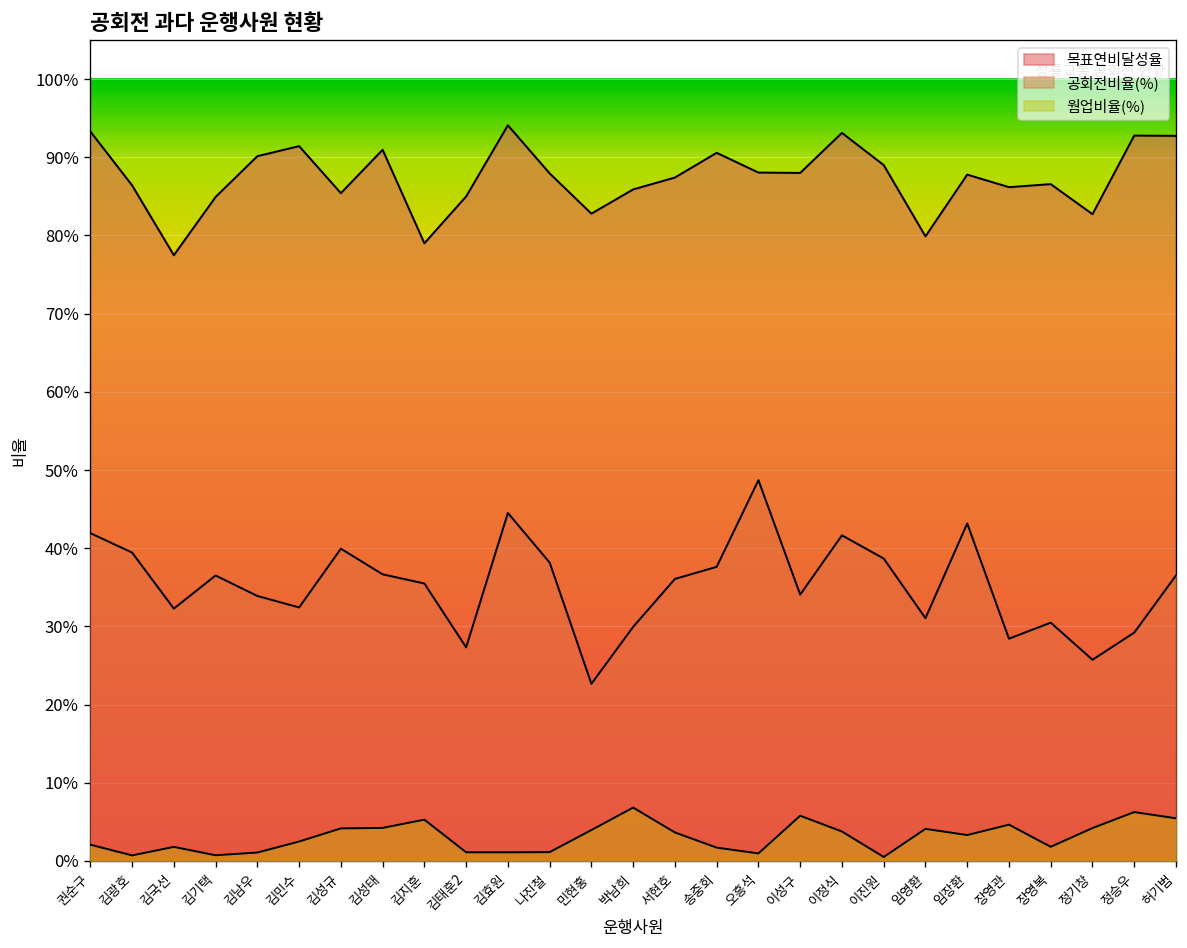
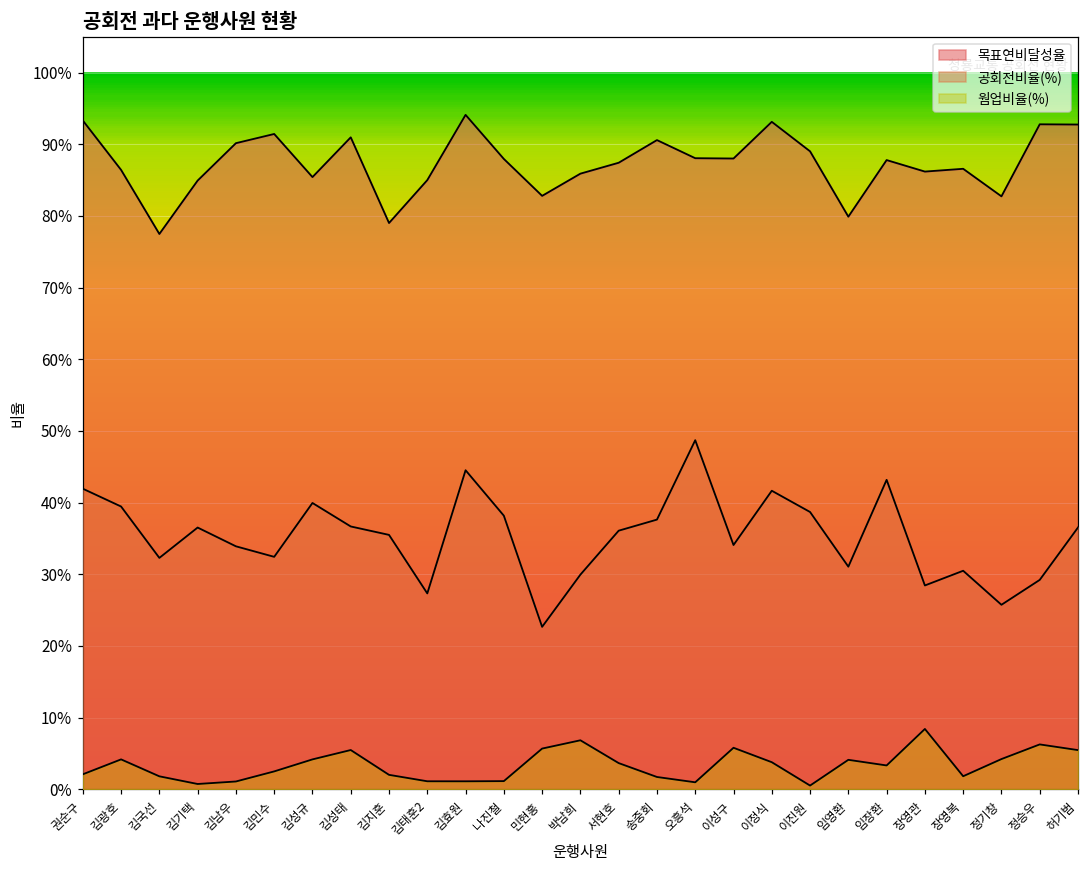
웜업비율(%), 김광호: 1% -> 4%
웜업비율(%), 김성태: 4% -> 5%
웜업비율(%), 김지훈: 5% -> 2%
웜업비율(%), 민현홍: 4% -> 6%
웜업비율(%), 장영관: 5% -> 8%
